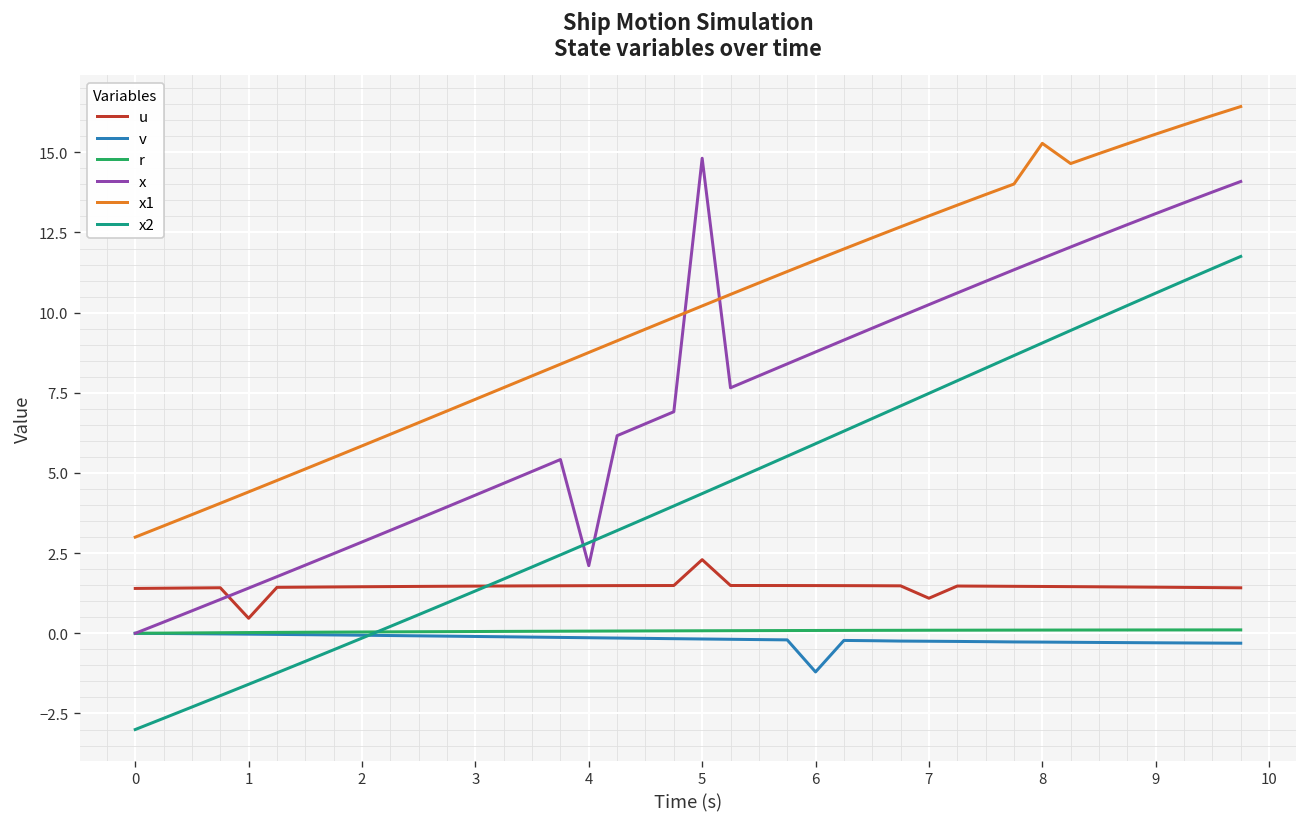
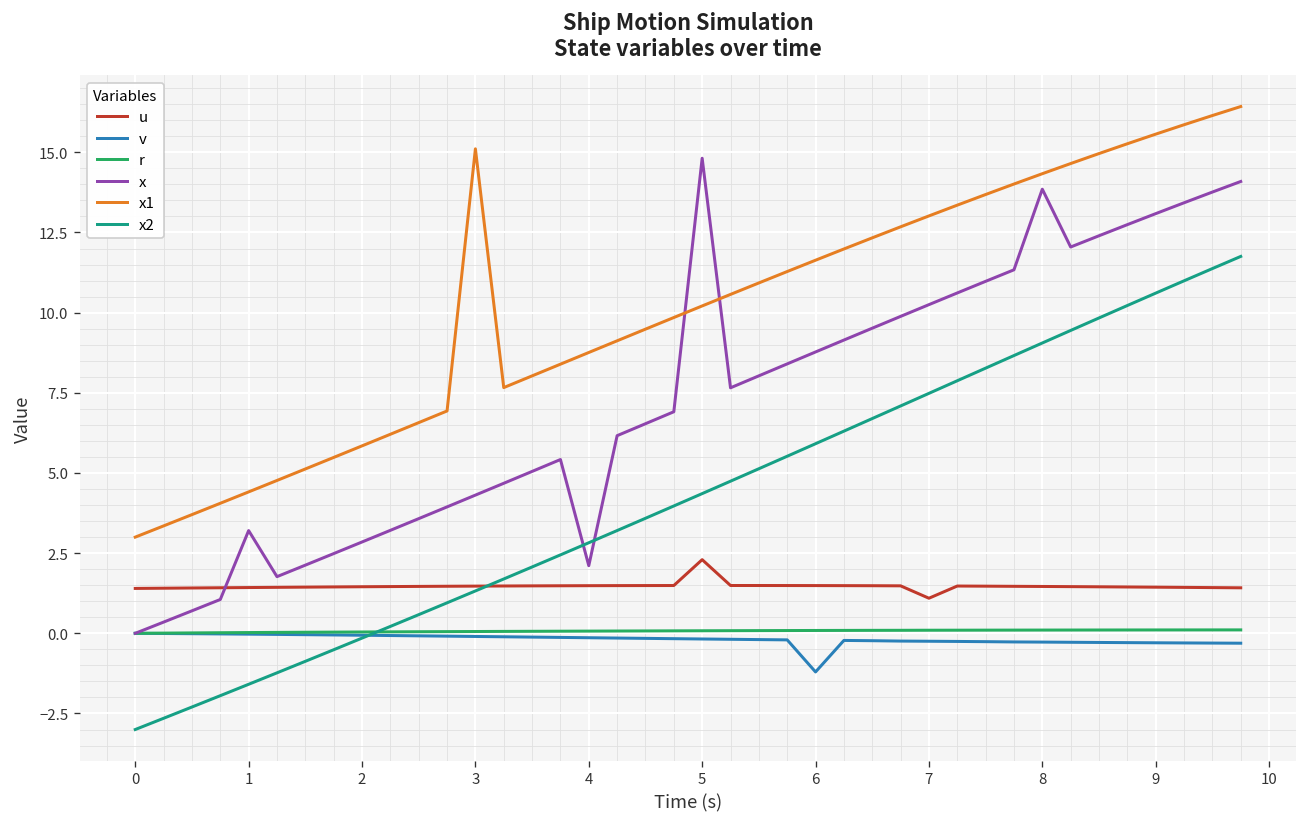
u, 1: 0.5 -> 1.4
x, 1: 1.4 -> 3.2
x1, 3: 7.3 -> 15.1
x, 8: 11.7 -> 13.9
x1, 8: 15.3 -> 14.3
